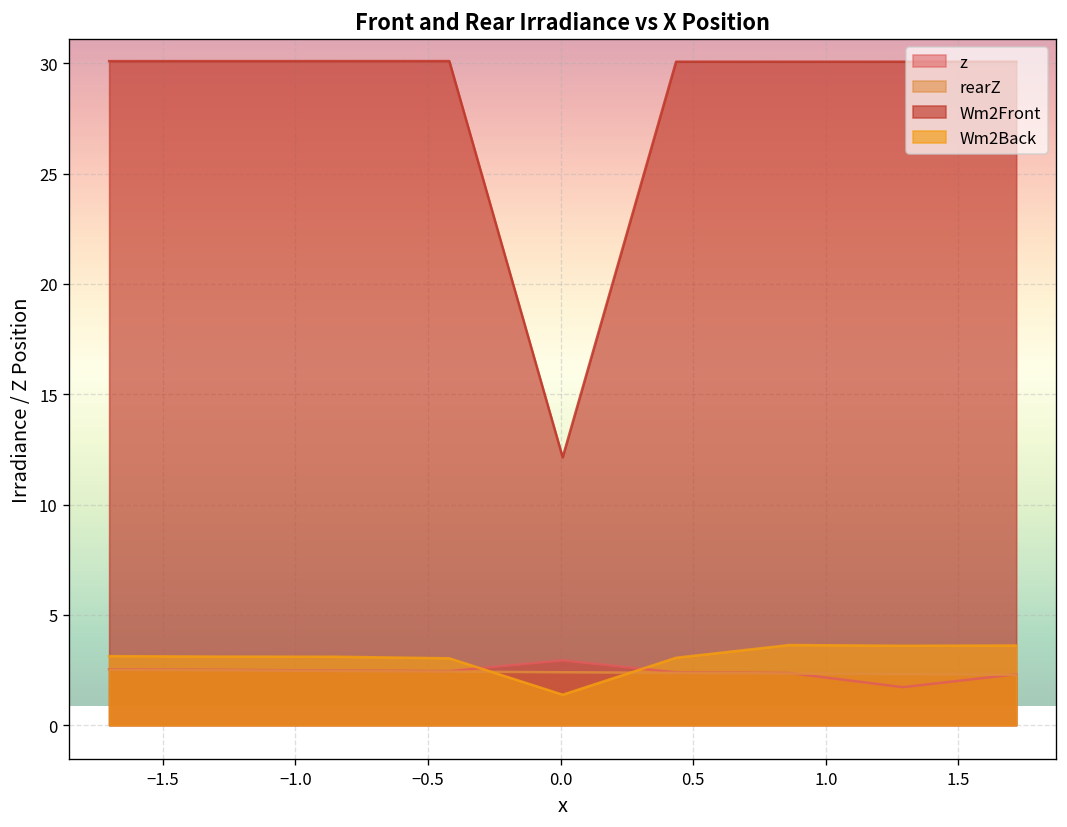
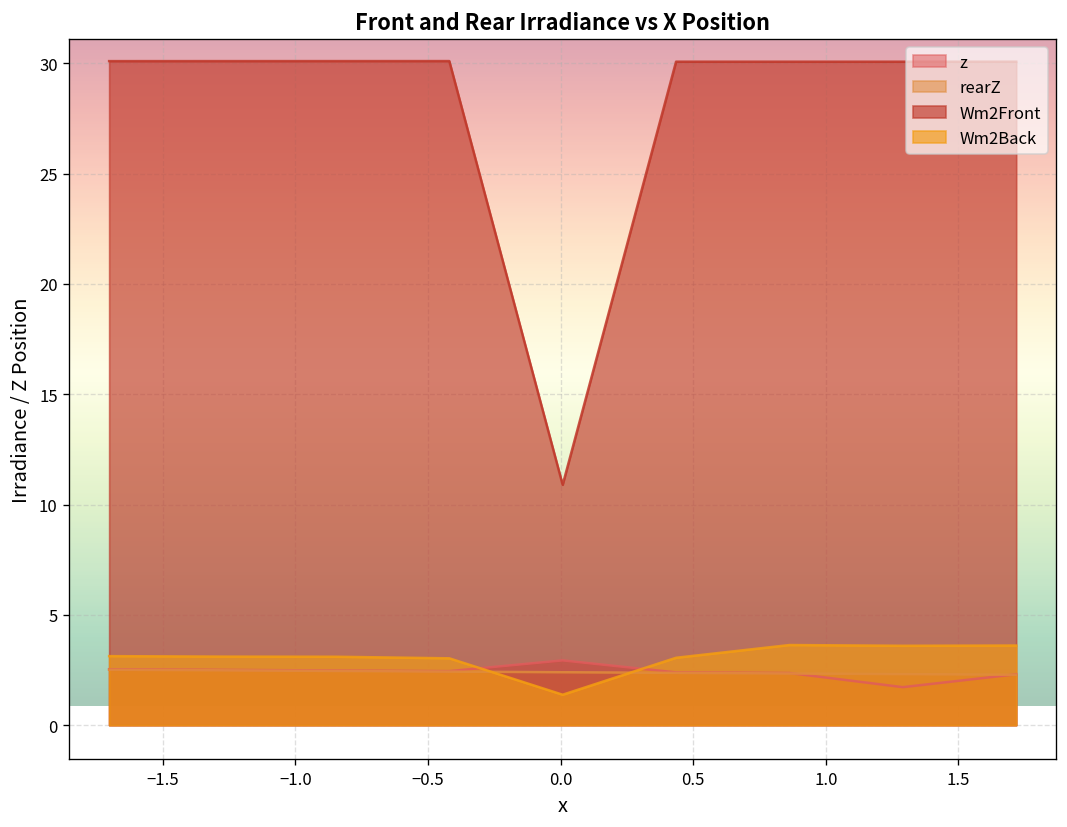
Wm2Front, 0.0: 12.1 -> 10.9
